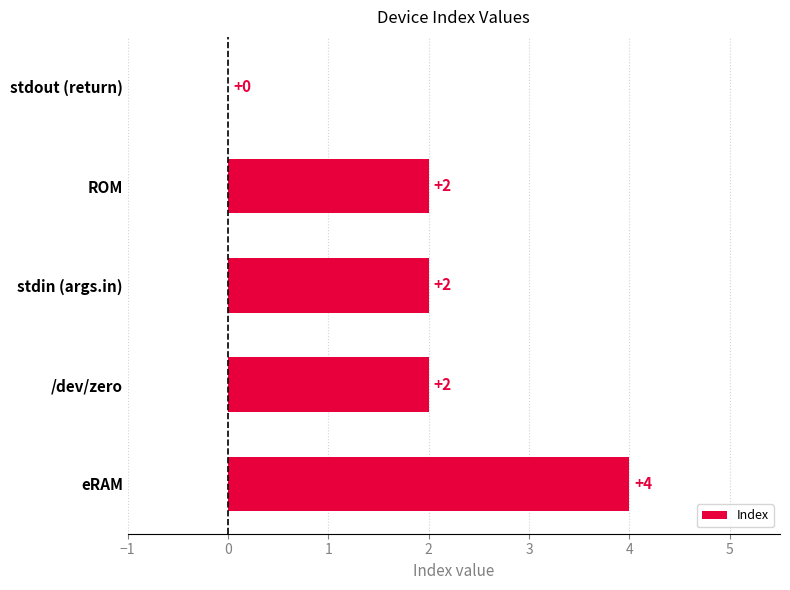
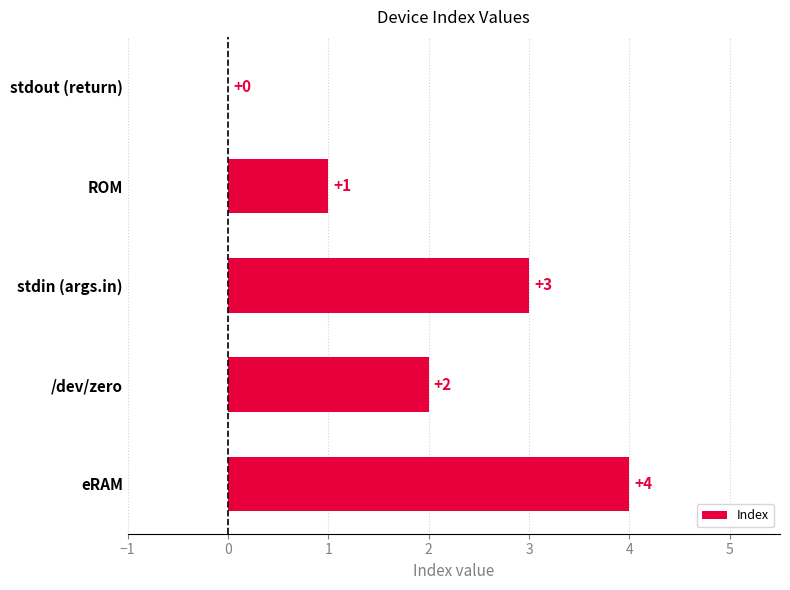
ROM: +2 -> +1
stdin (args.in): +2 -> +3
